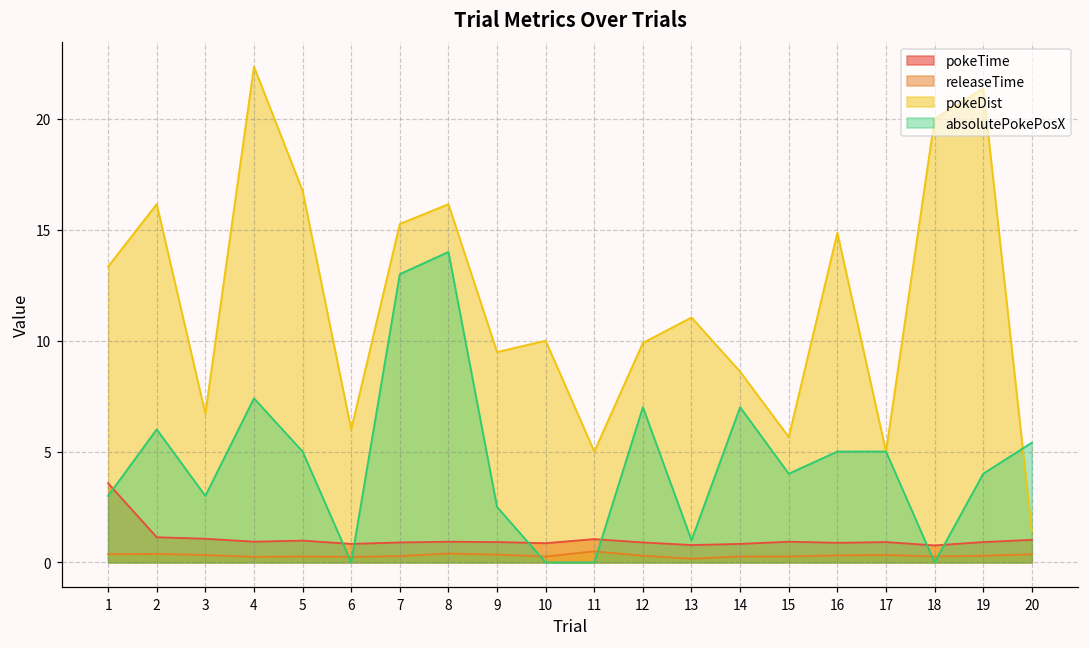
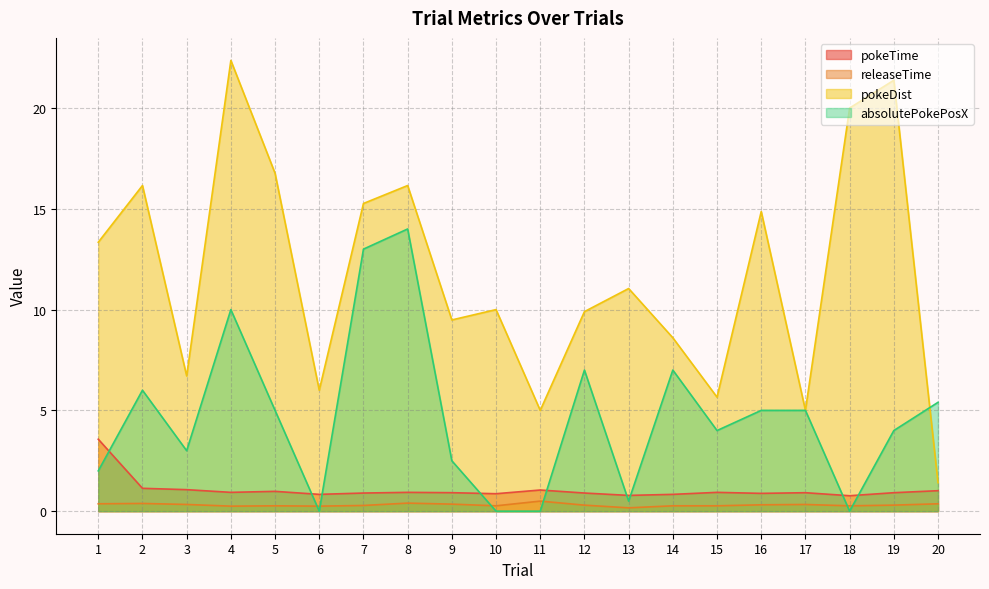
absolutePokePosX, 1: 3 -> 2
absolutePokePosX, 4: 7.4 -> 10.0
absolutePokePosX, 13: 1.0 -> 0.5
